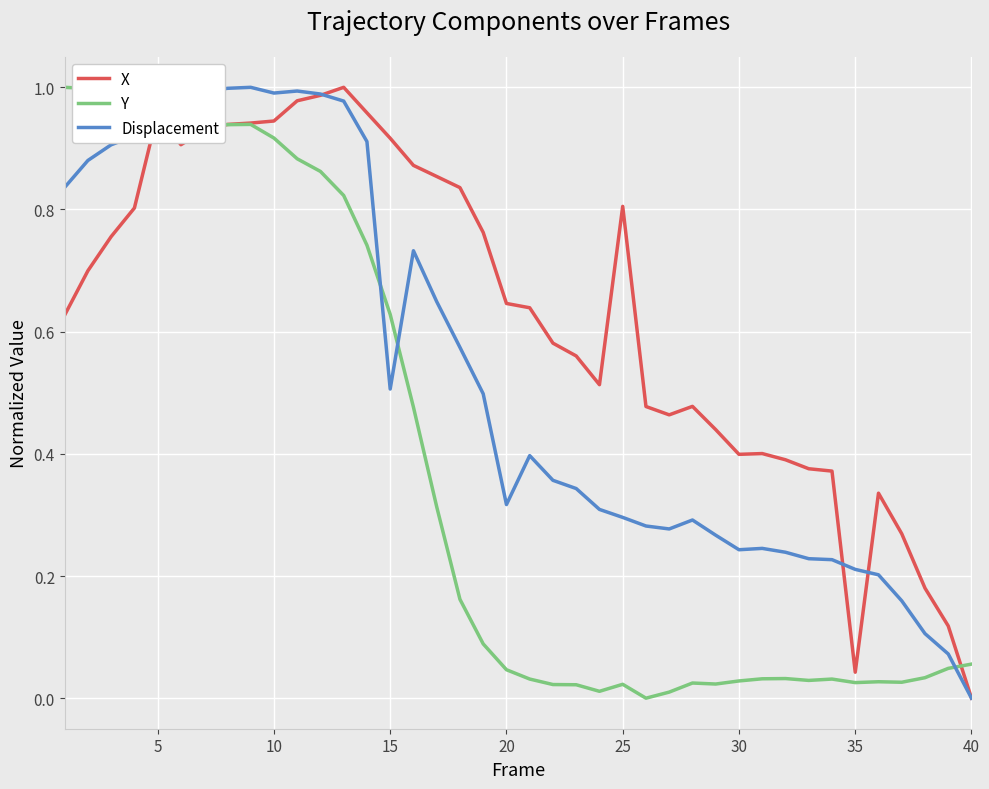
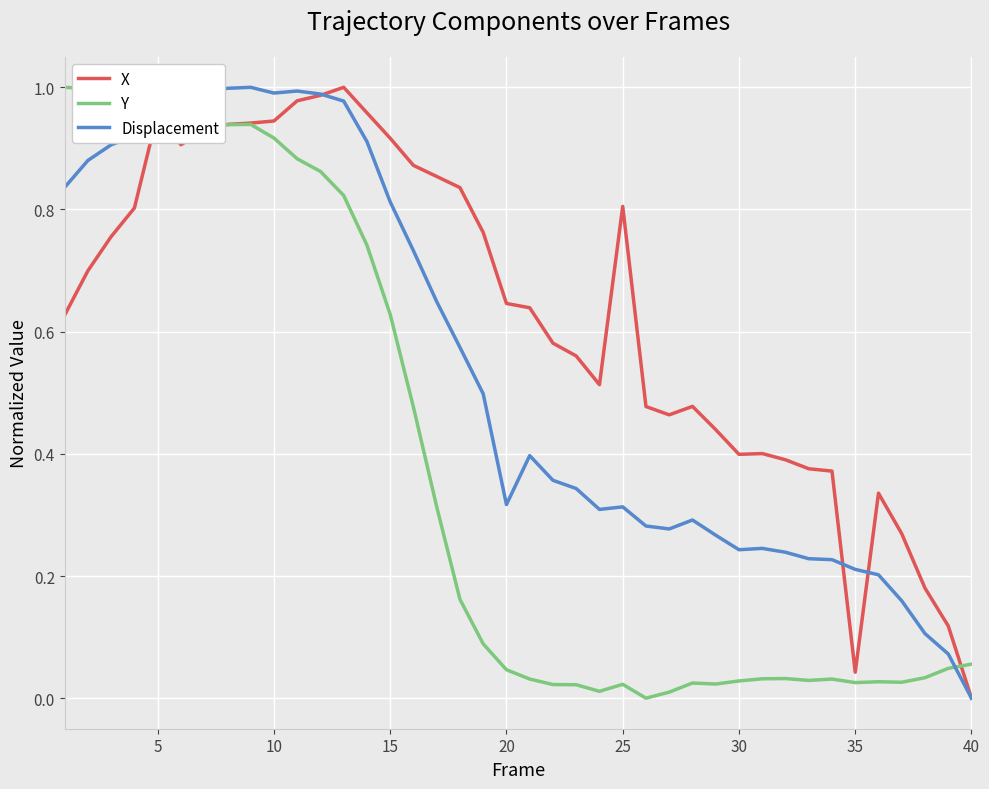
Displacement, 15: 0.51 -> 0.81
Displacement, 25: 0.30 -> 0.31
